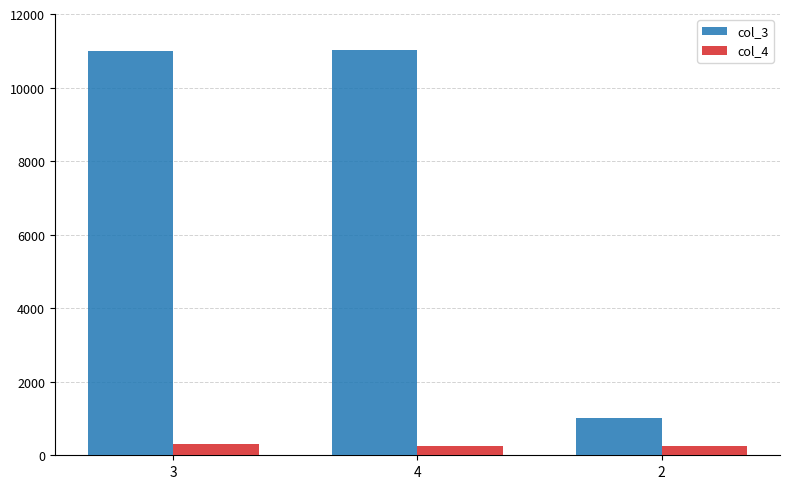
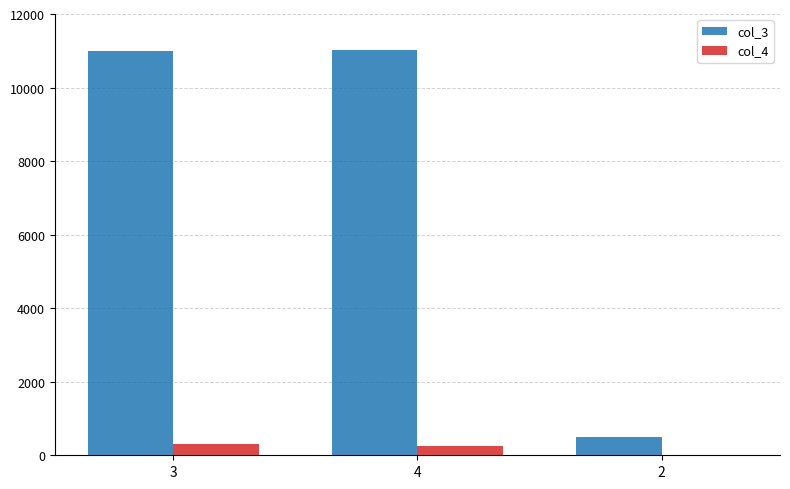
col_3, 2: 1000 -> 500
col_4, 2: 300 -> 0
